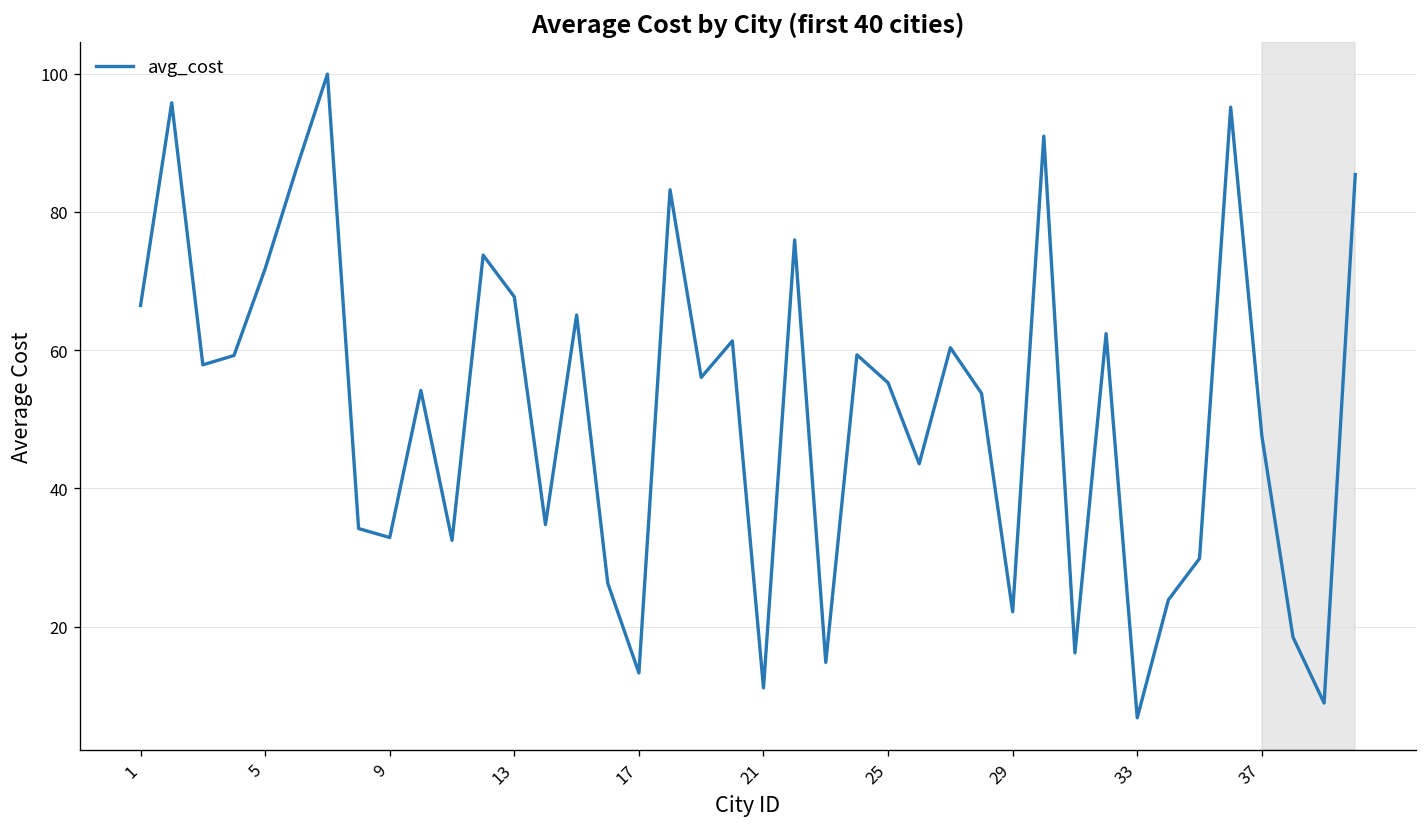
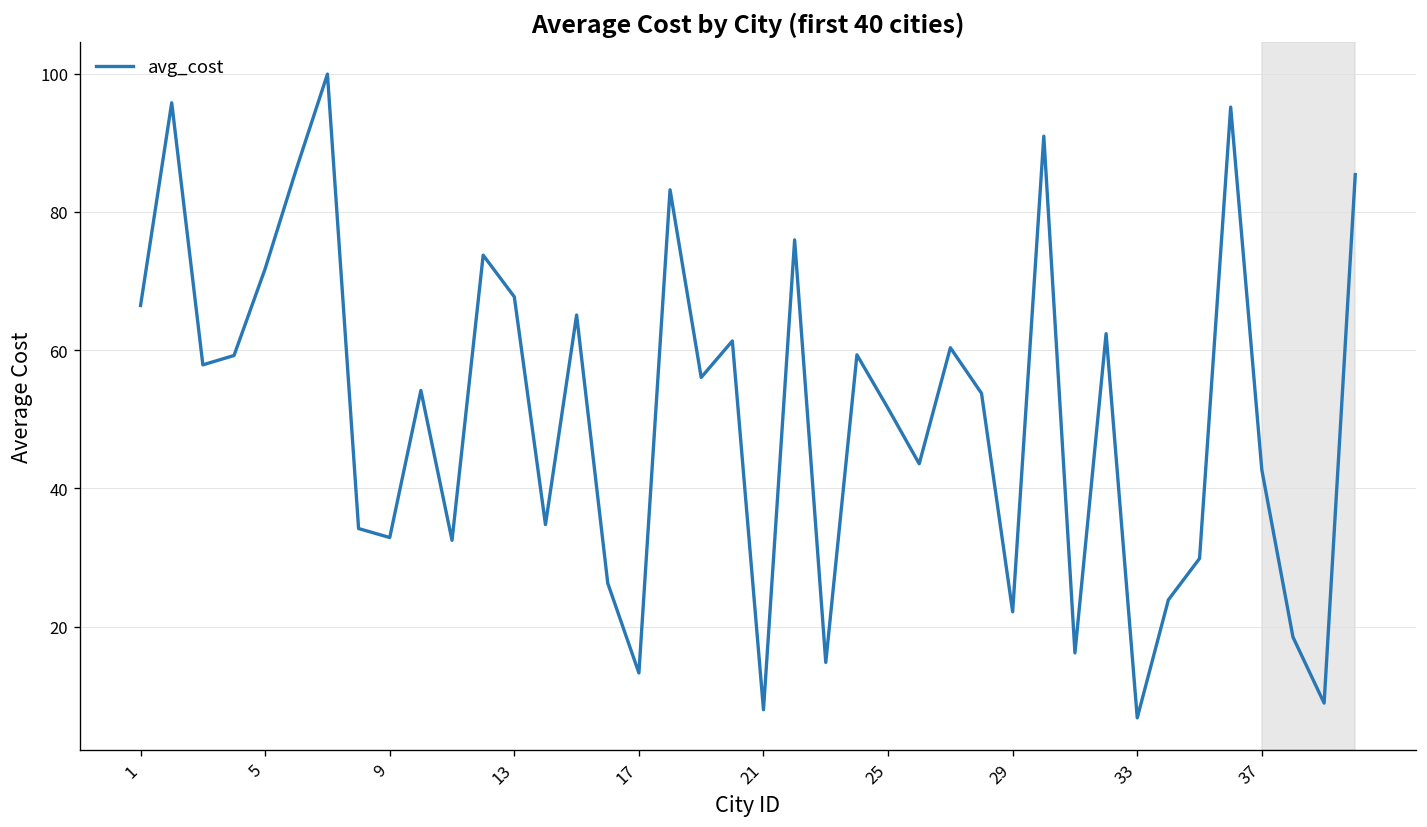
21: 11 -> 8
25: 55 -> 52
37: 48 -> 43
